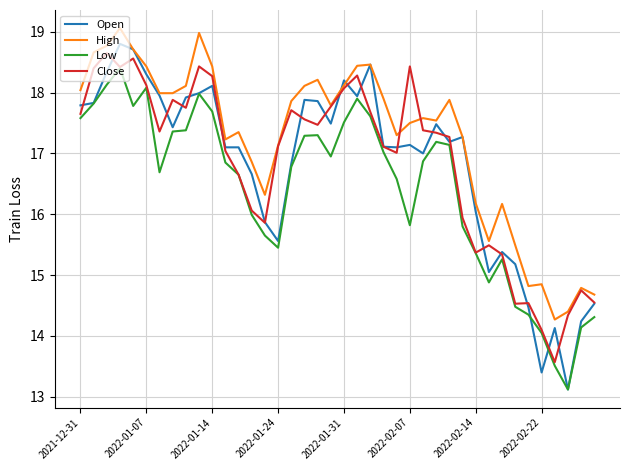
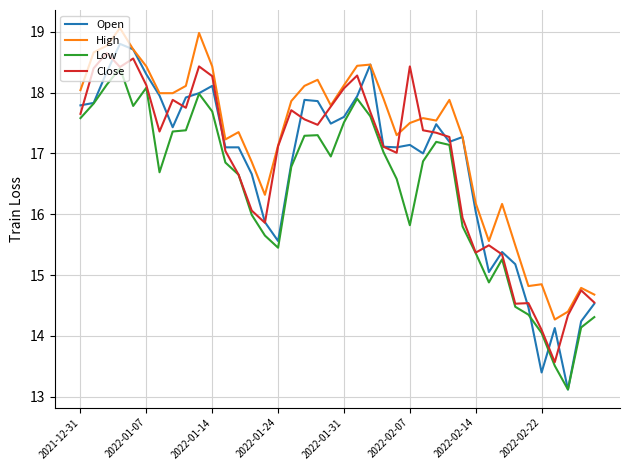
Open, 2022-01-31: 18.2 -> 17.6
